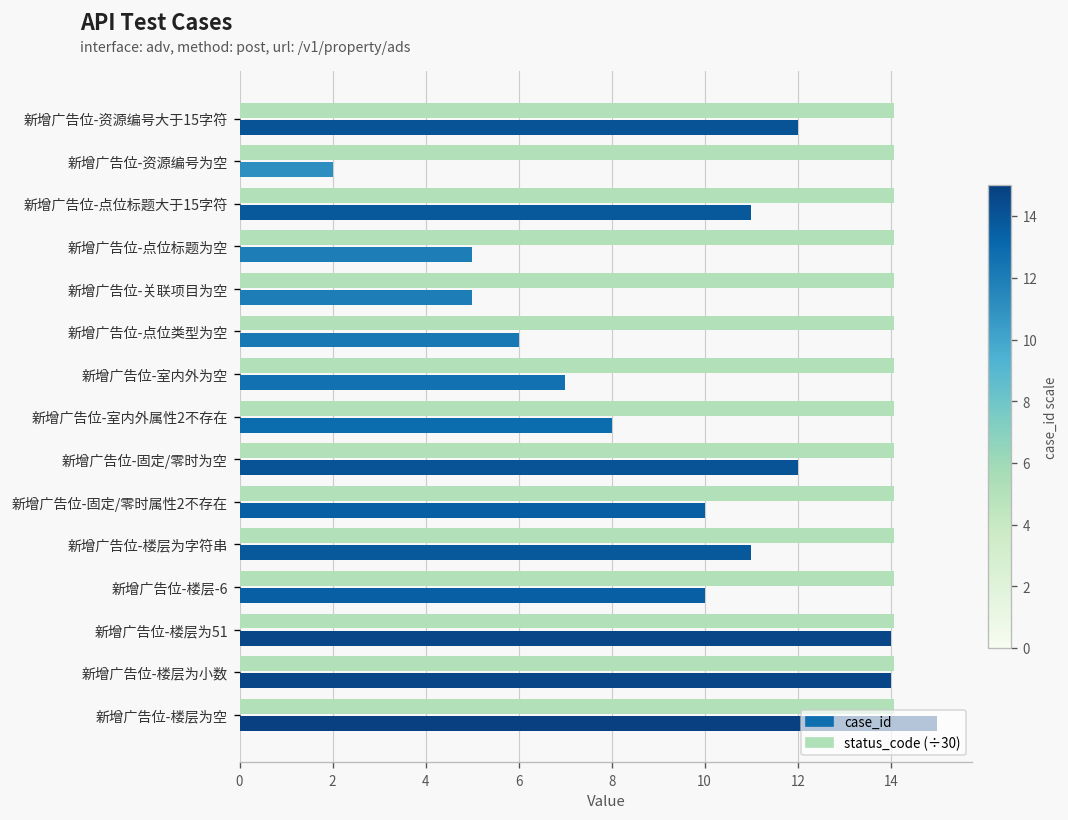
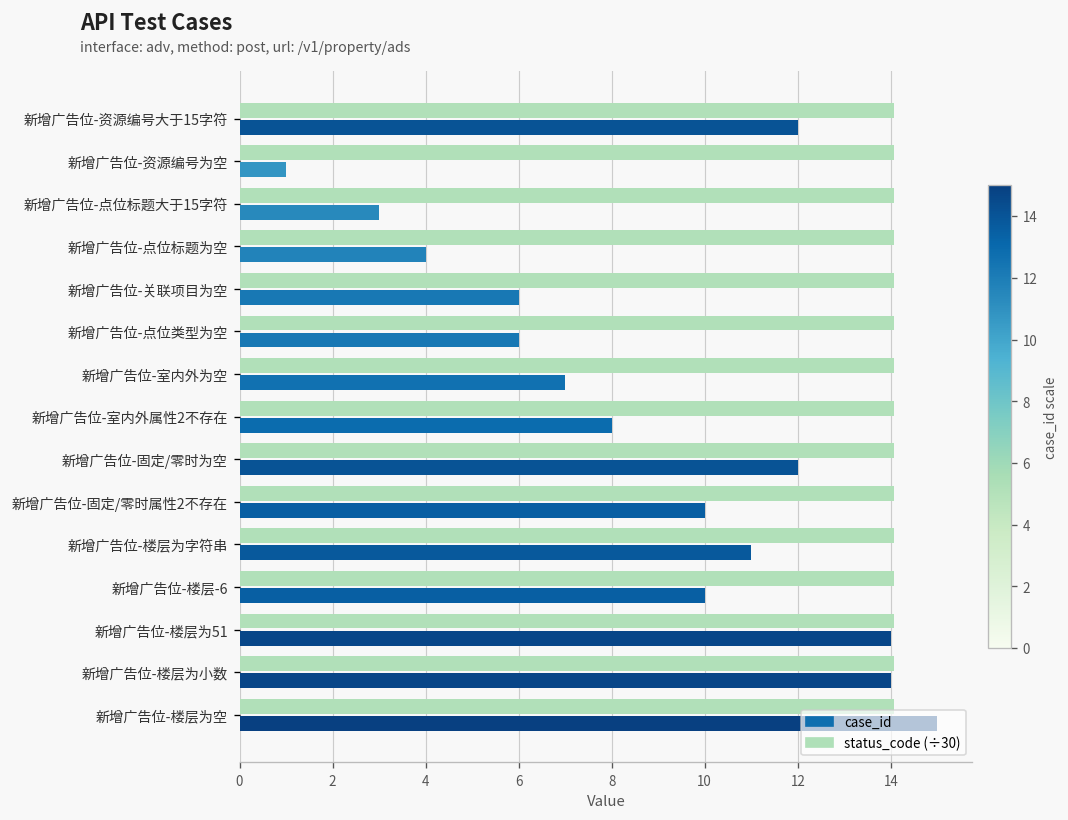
case_id, 新增广告位-资源编号为空: 2 -> 1
case_id, 新增广告位-点位标题大于15字符: 11 -> 3
case_id, 新增广告位-点位标题为空: 5 -> 4
case_id, 新增广告位-关联项目为空: 5 -> 6
